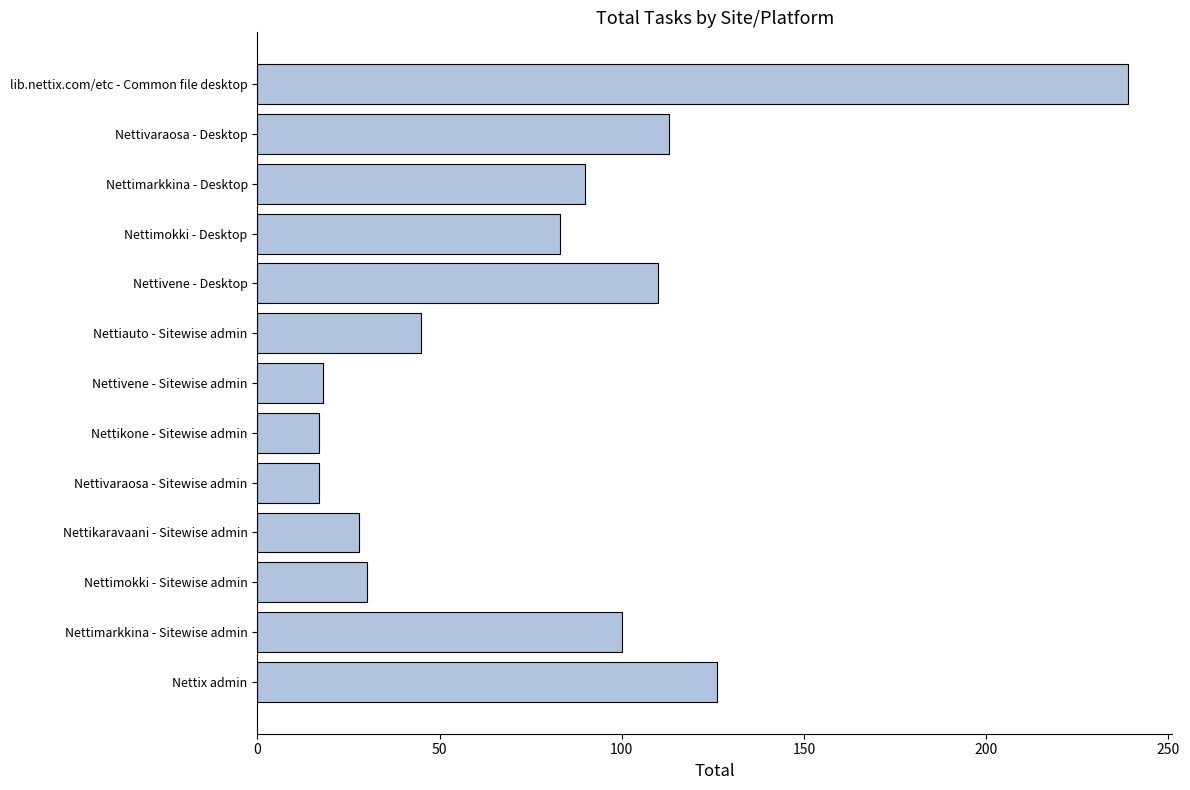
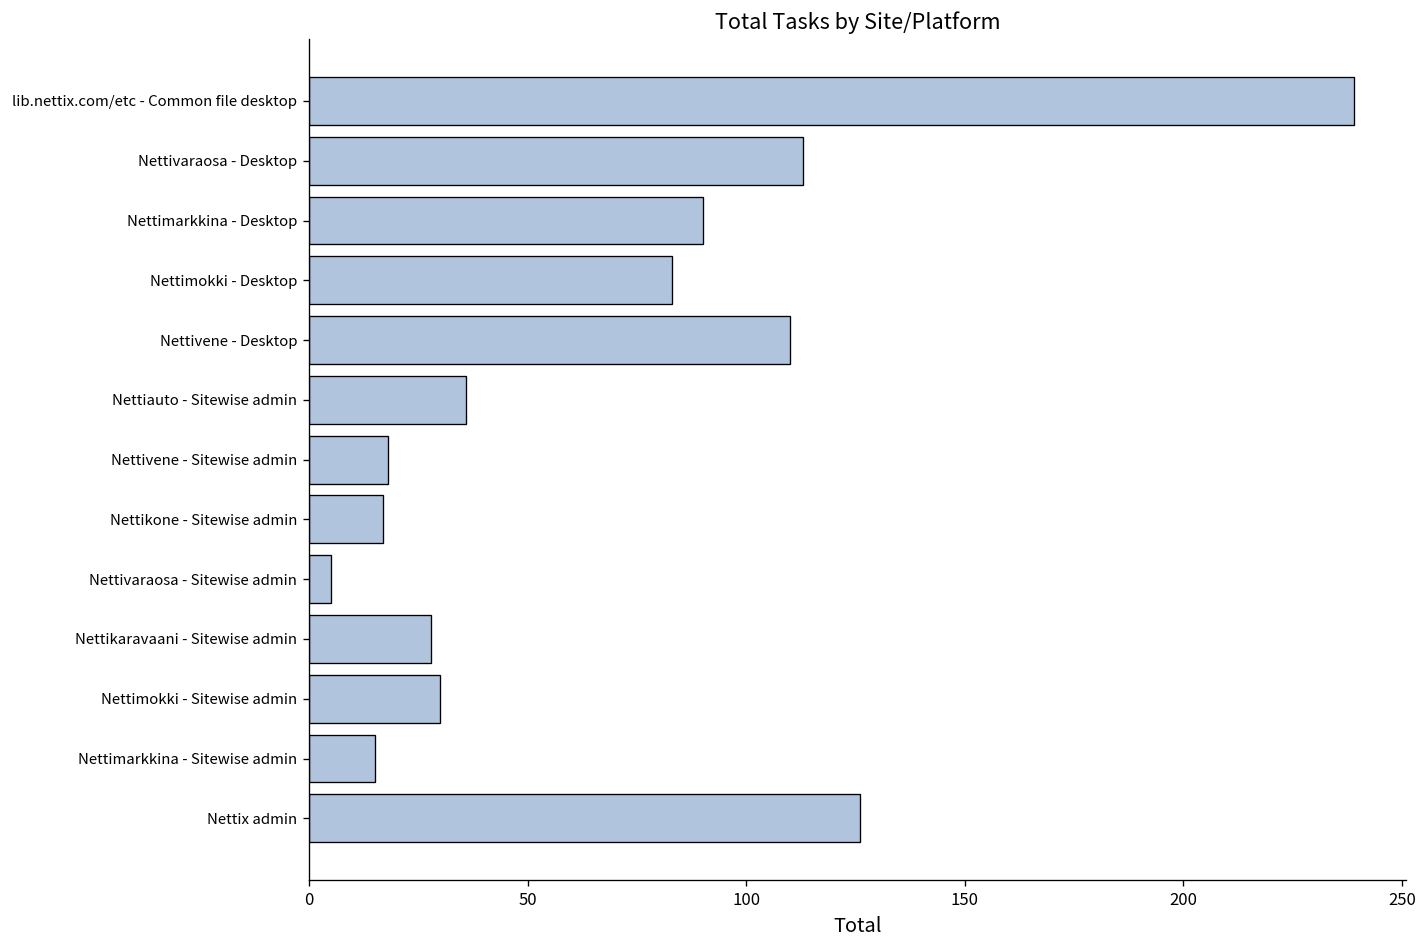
Nettiauto - Sitewise admin: 45 -> 36
Nettivaraosa - Sitewise admin: 17 -> 5
Nettimarkkina - Sitewise admin: 100 -> 15
